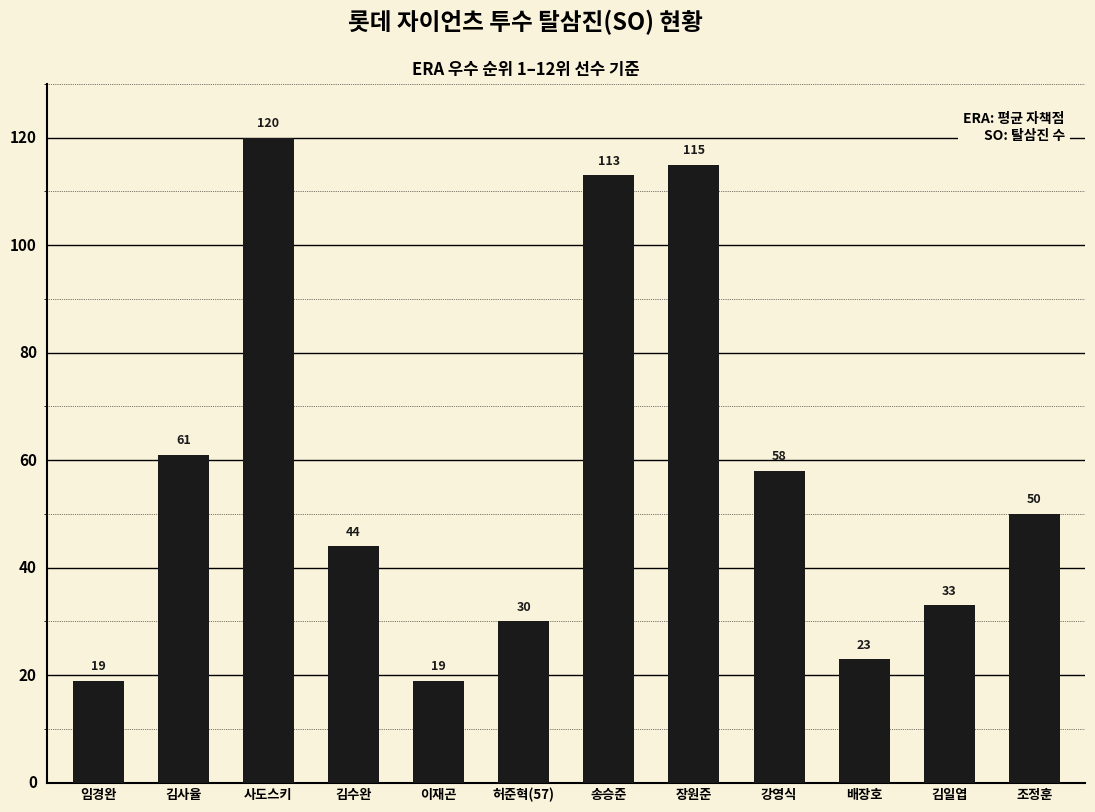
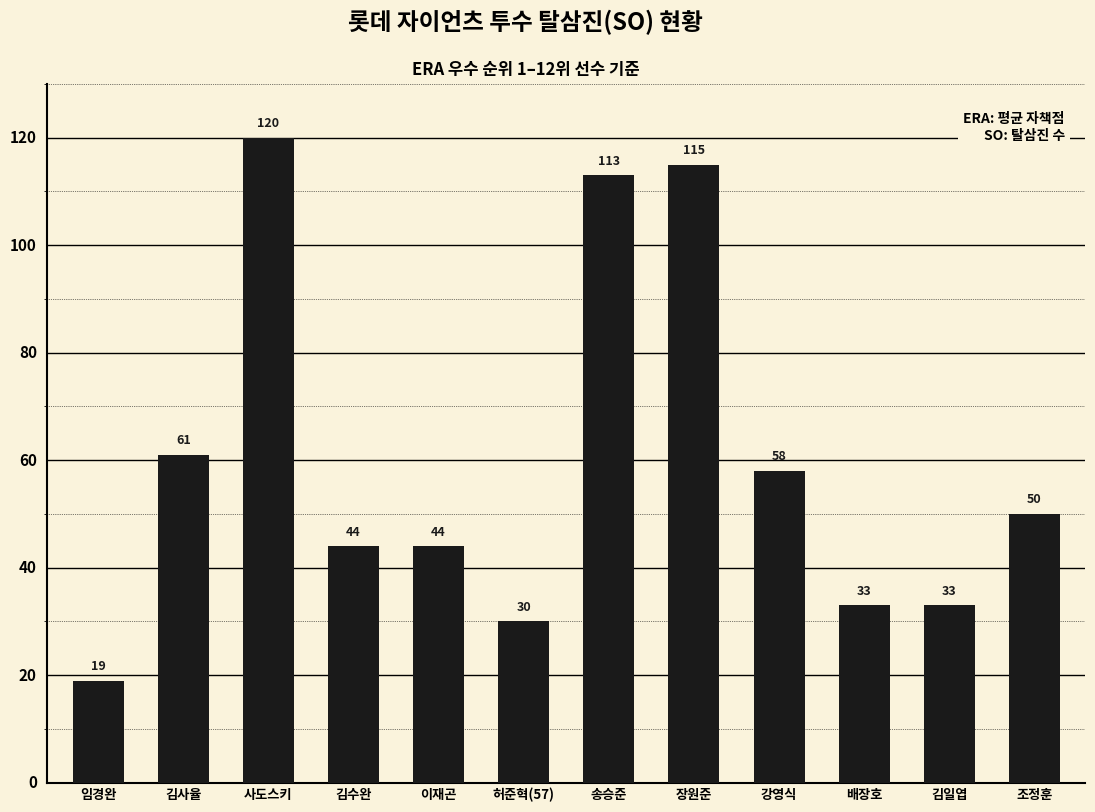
이재곤: 19 -> 44
배장호: 23 -> 33
